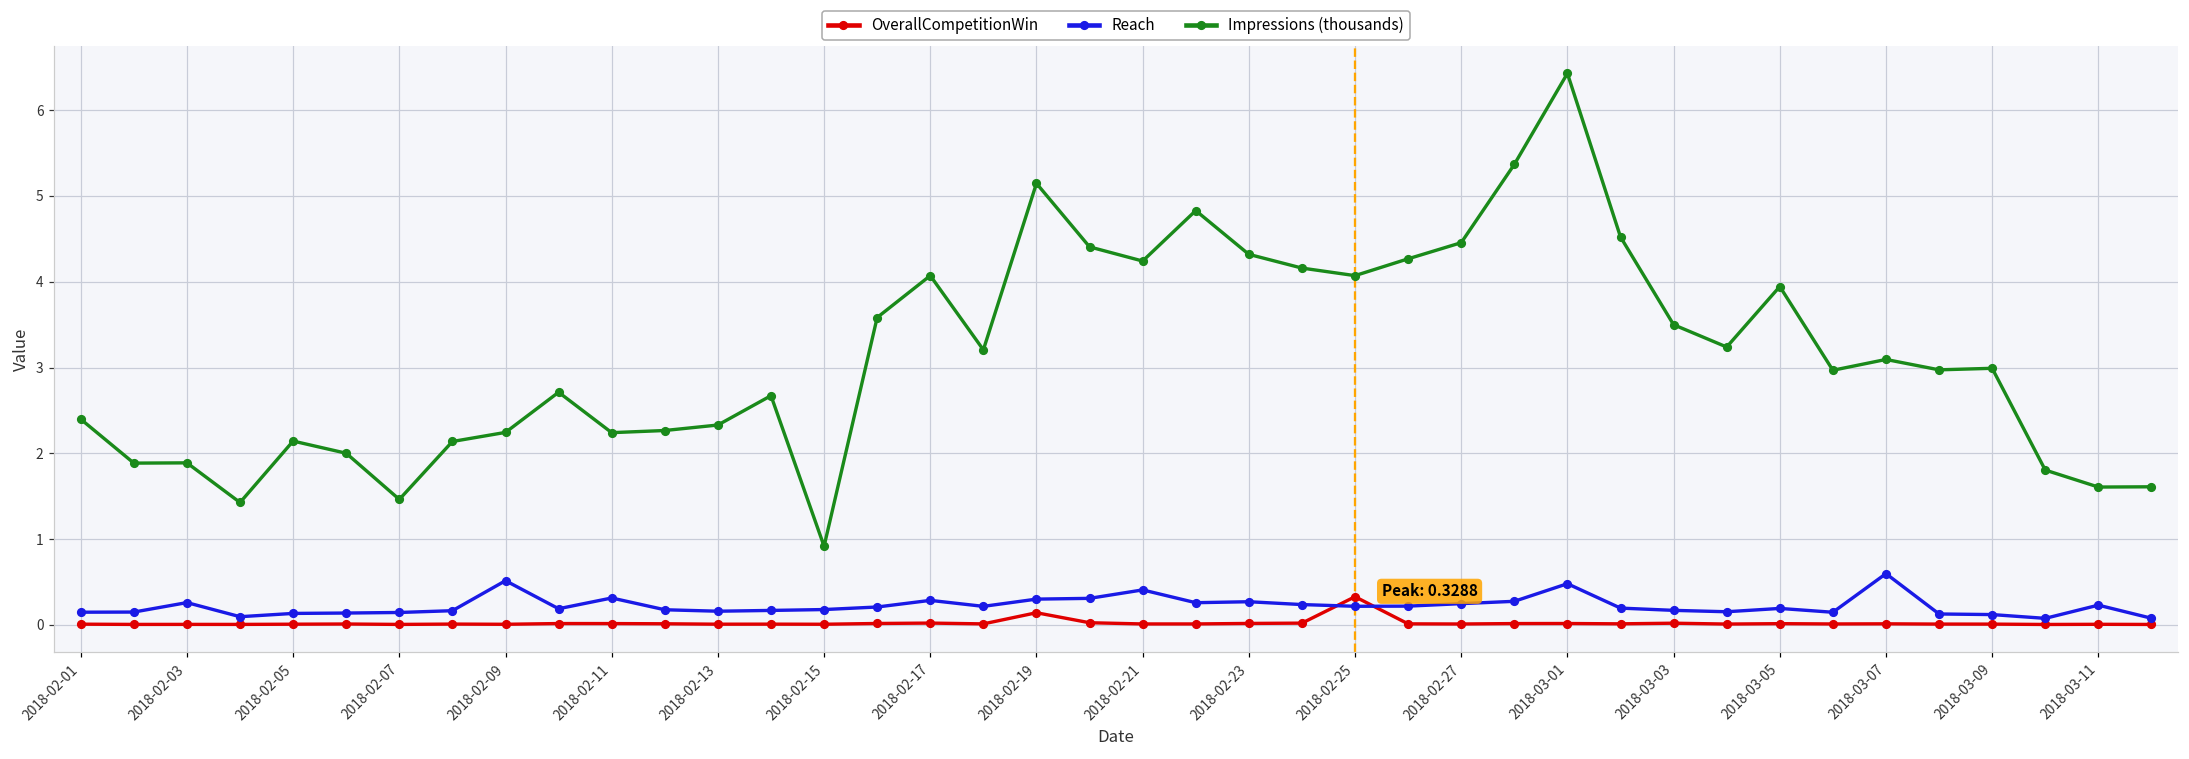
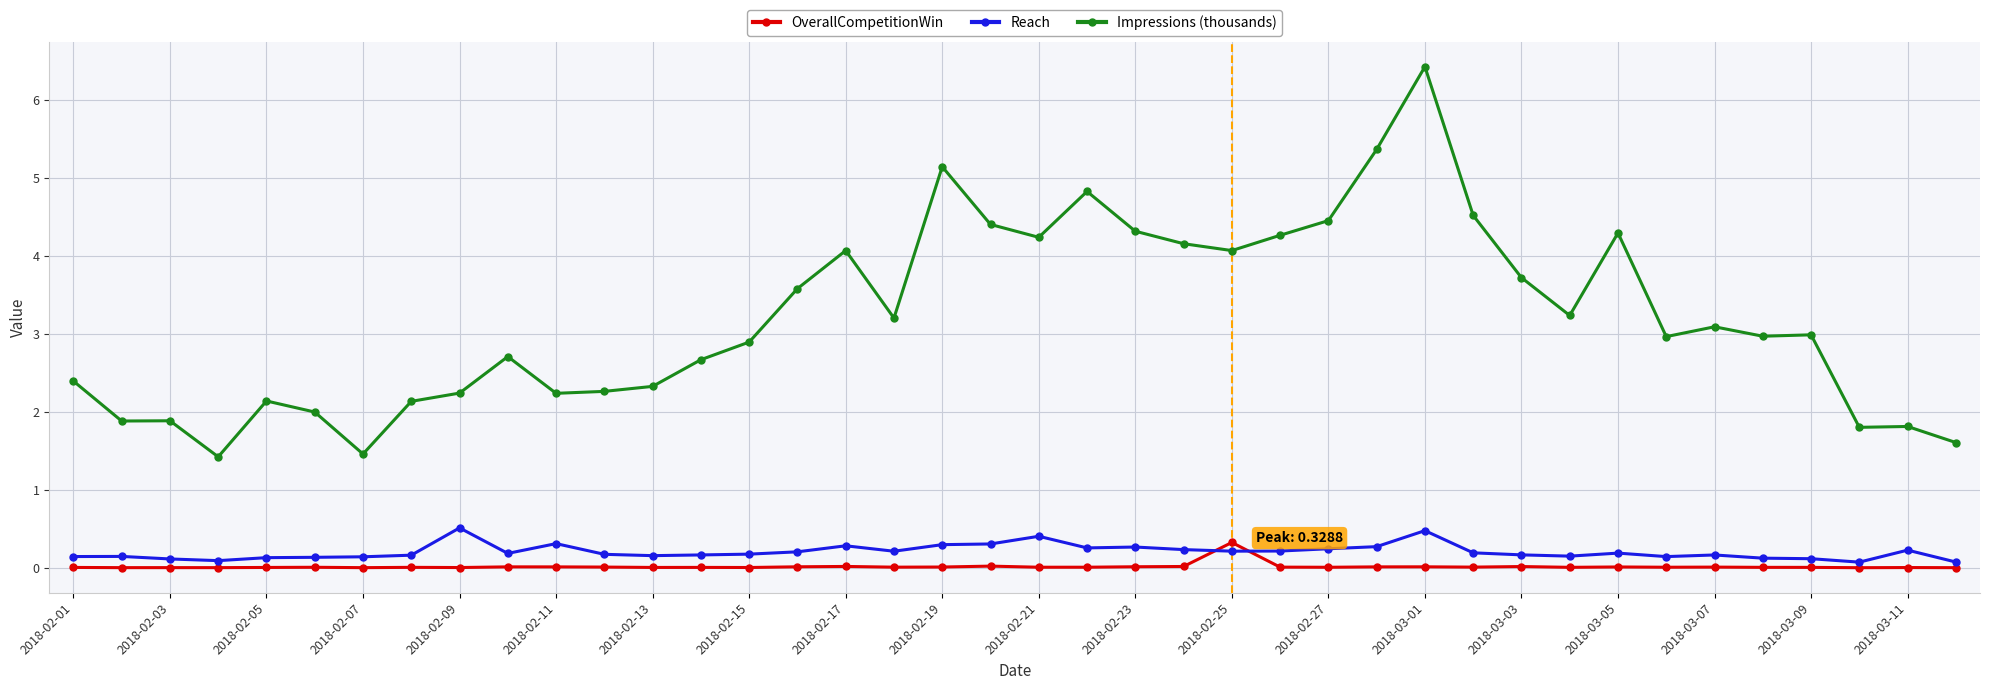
Reach, 2018-02-03: 0.3 -> 0.1
Impressions (thousands), 2018-02-15: 0.9 -> 2.9
OverallCompetitionWin, 2018-02-19: 0.1 -> 0.0
Impressions (thousands), 2018-03-03: 3.5 -> 3.7
Impressions (thousands), 2018-03-05: 3.9 -> 4.3
Reach, 2018-03-07: 0.6 -> 0.2
Impressions (thousands), 2018-03-11: 1.6 -> 1.8
